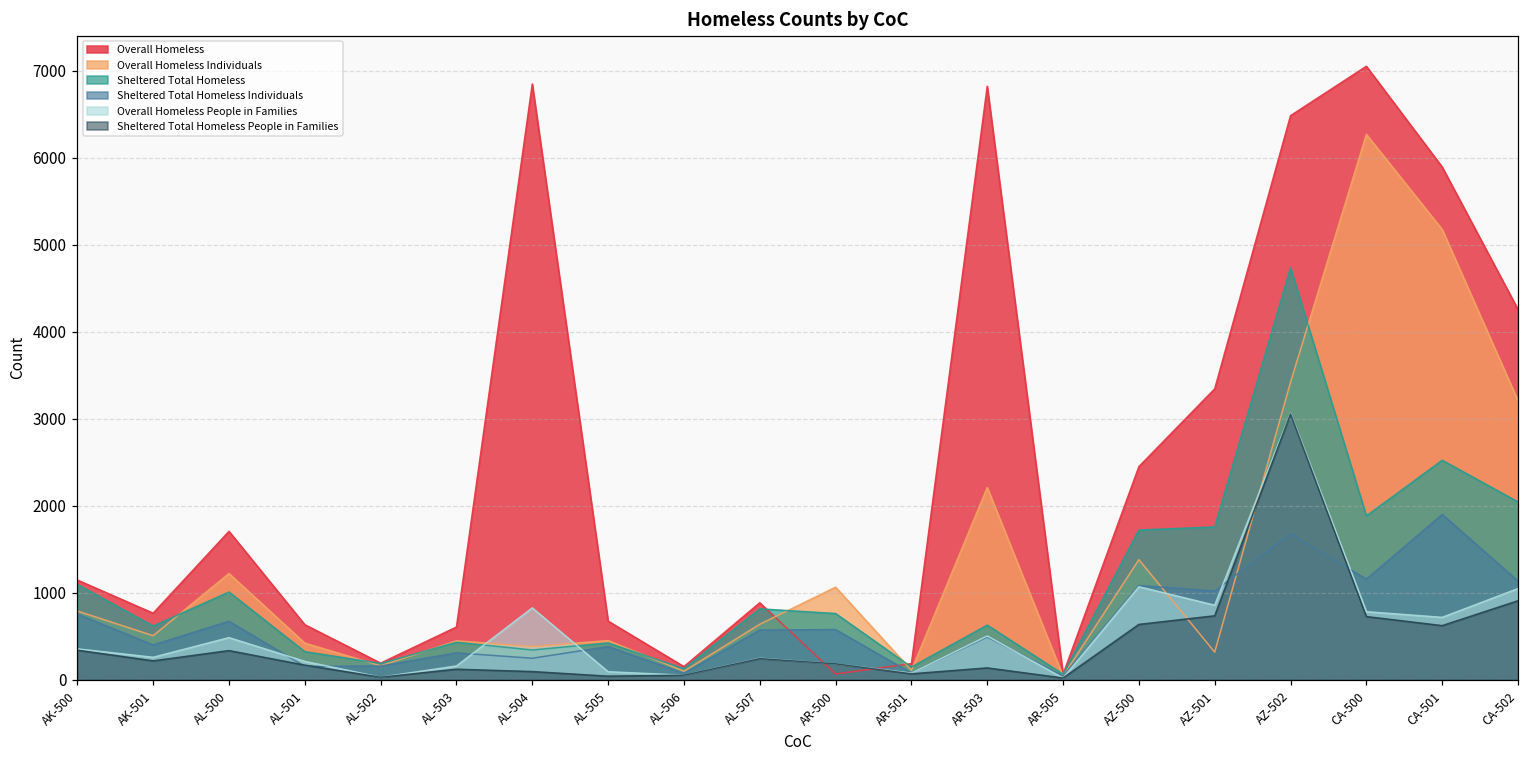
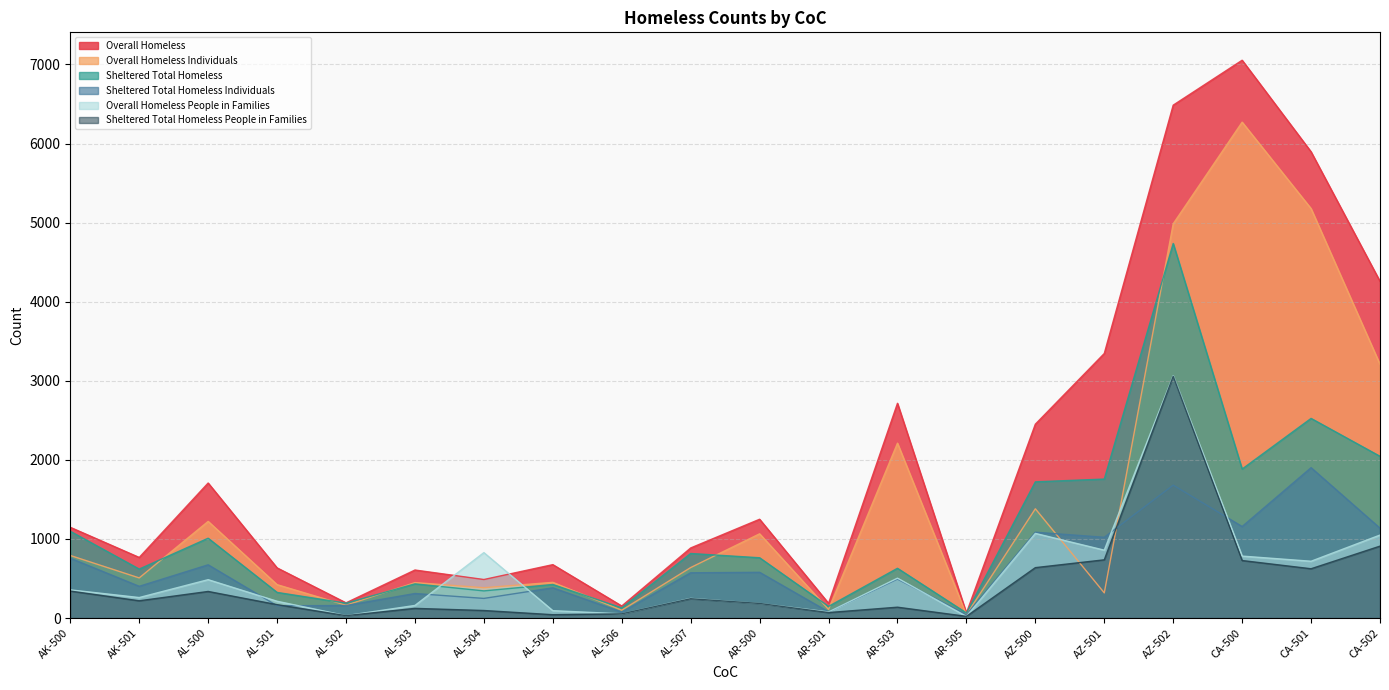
Overall Homeless, AL-504: 6800 -> 500
Overall Homeless, AR-500: 100 -> 1200
Overall Homeless, AR-503: 6800 -> 2700
Overall Homeless Individuals, AZ-502: 3400 -> 5000
